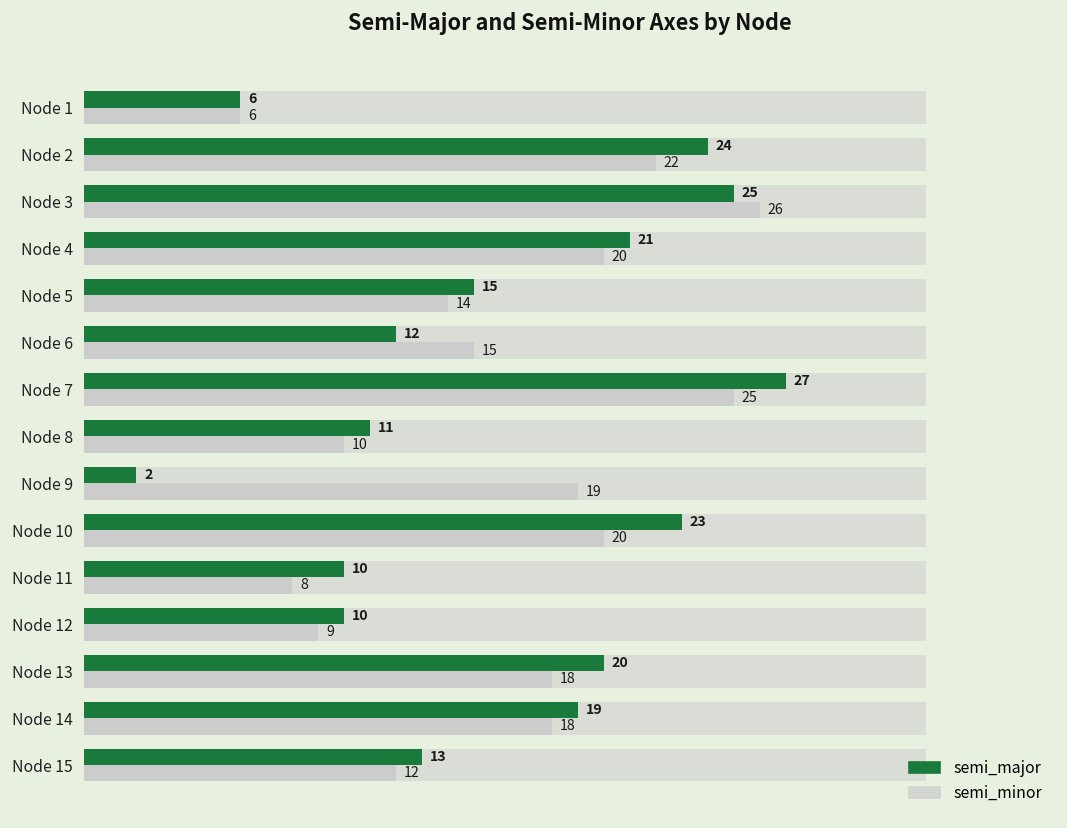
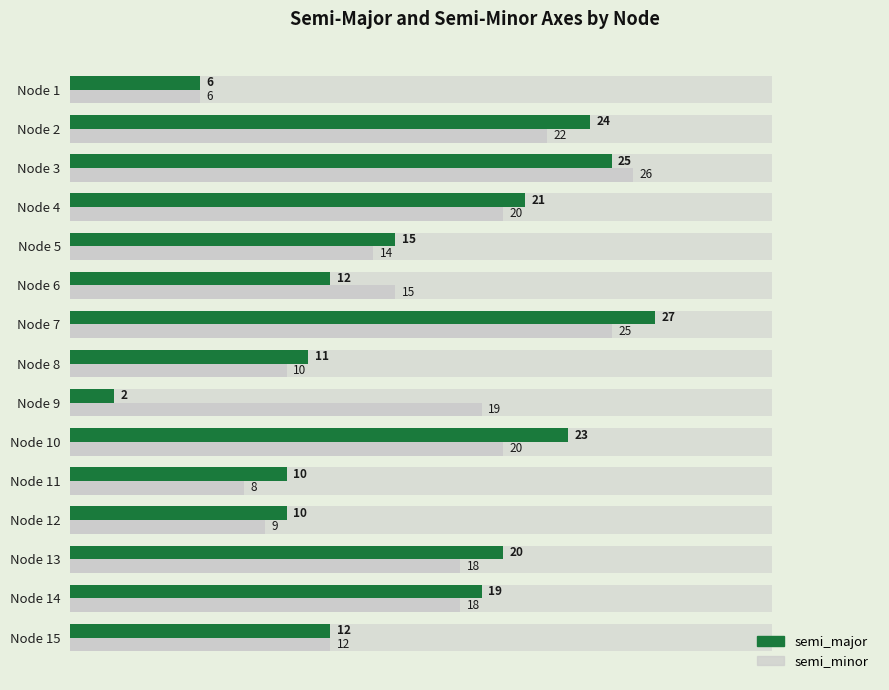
semi_major, Node 15: 13 -> 12
